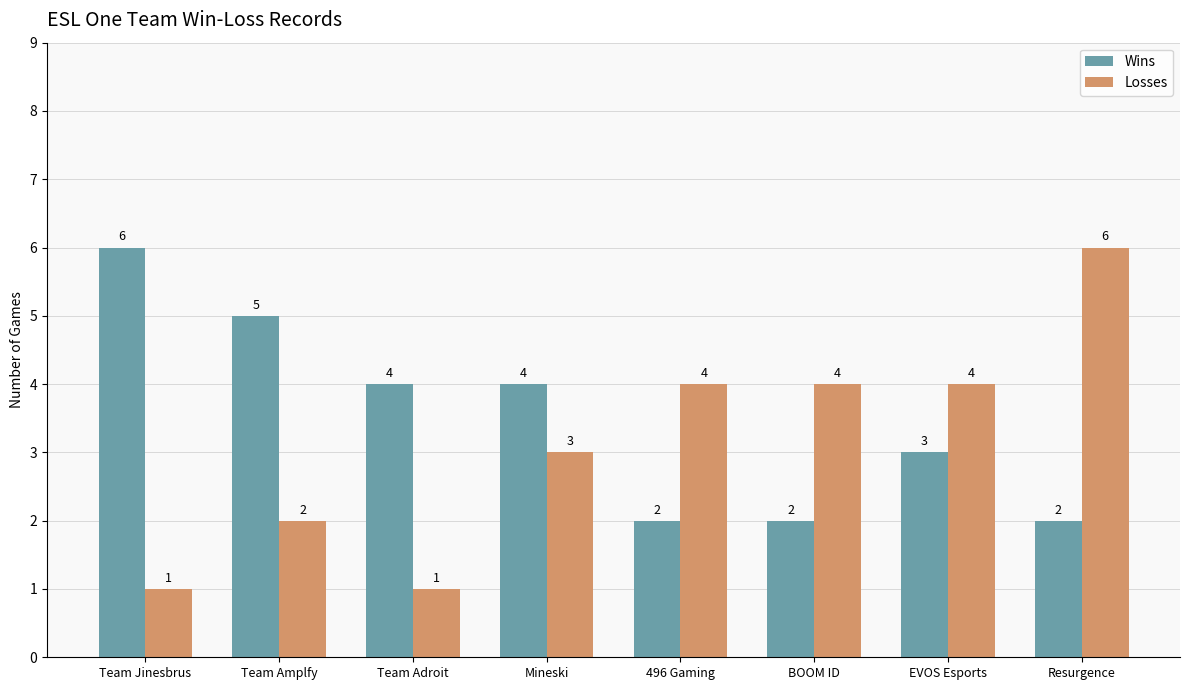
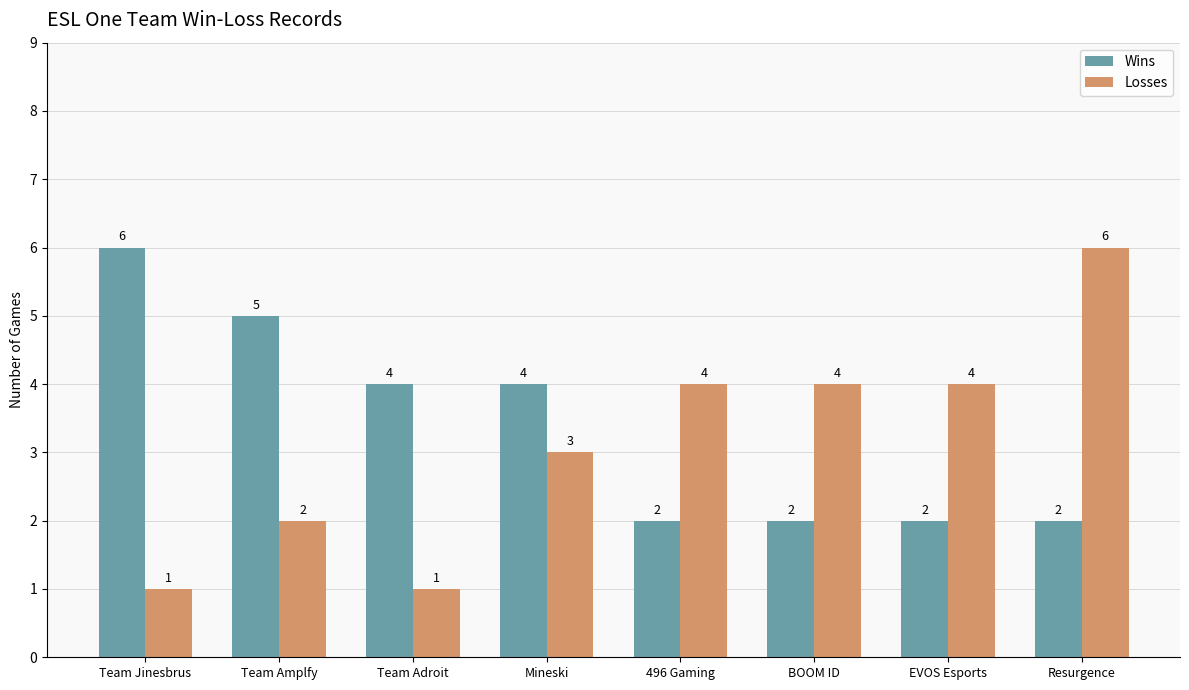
Wins, EVOS Esports: 3 -> 2
